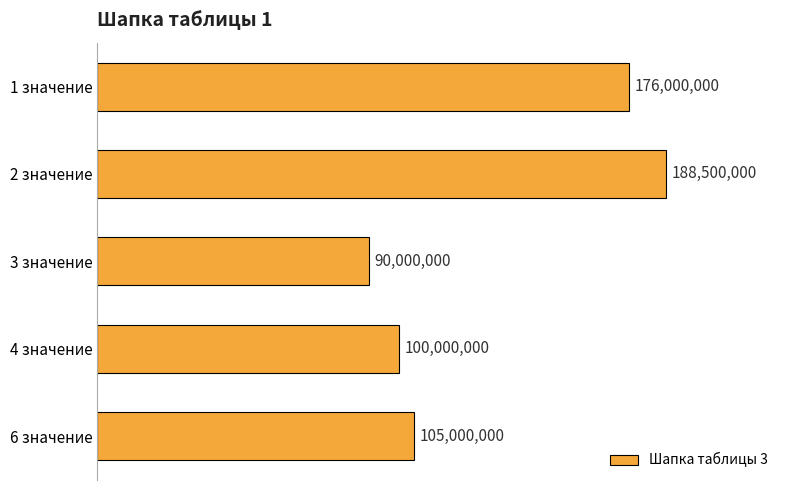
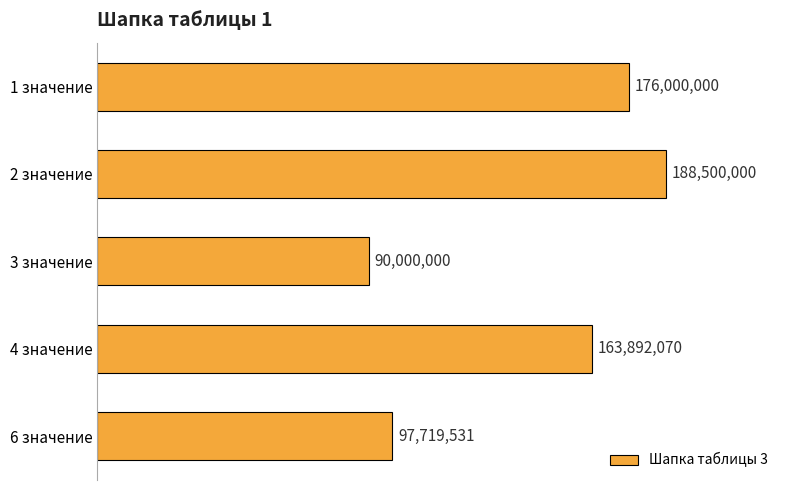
4 значение: 100,000,000 -> 163,892,070
6 значение: 105,000,000 -> 97,719,531
